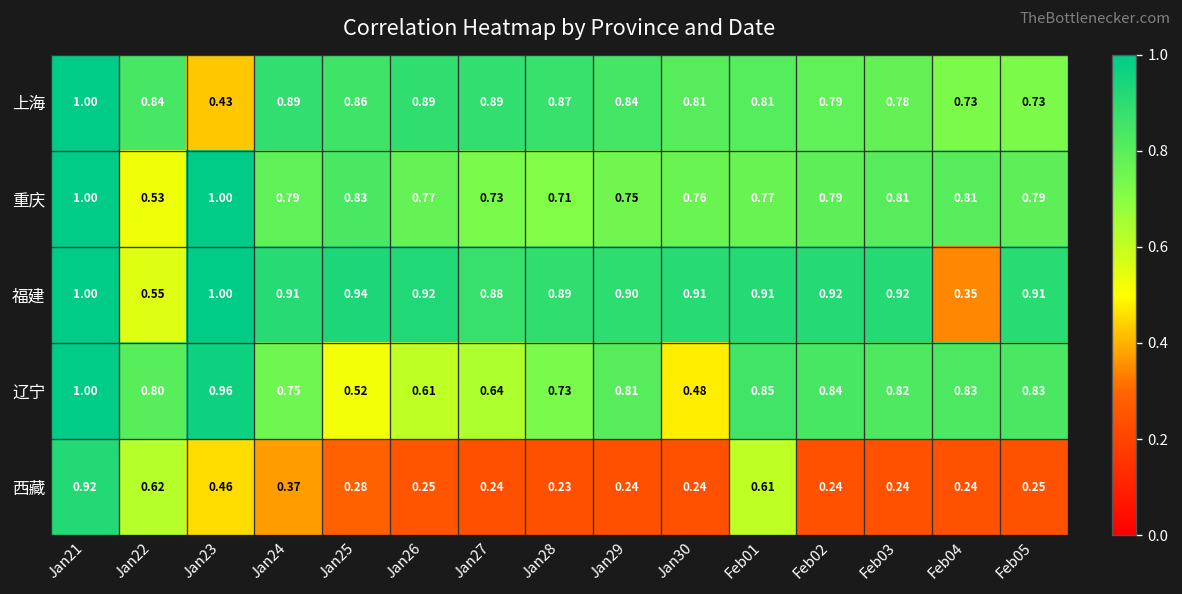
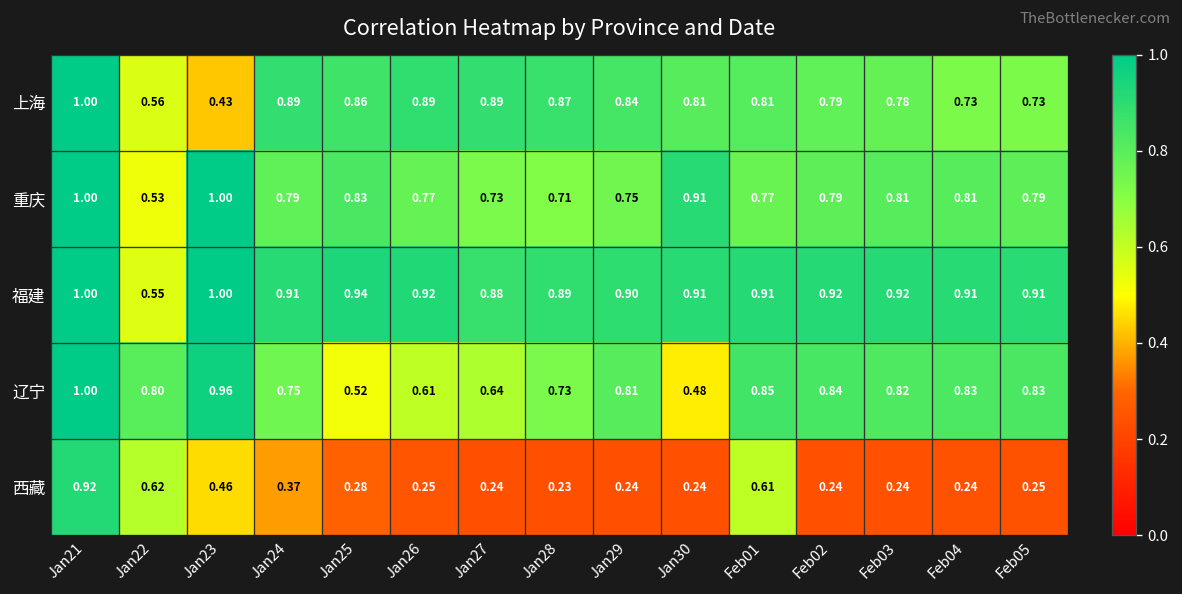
上海, Jan22: 0.84 -> 0.56
重庆, Jan30: 0.76 -> 0.91
福建, Feb04: 0.35 -> 0.91
